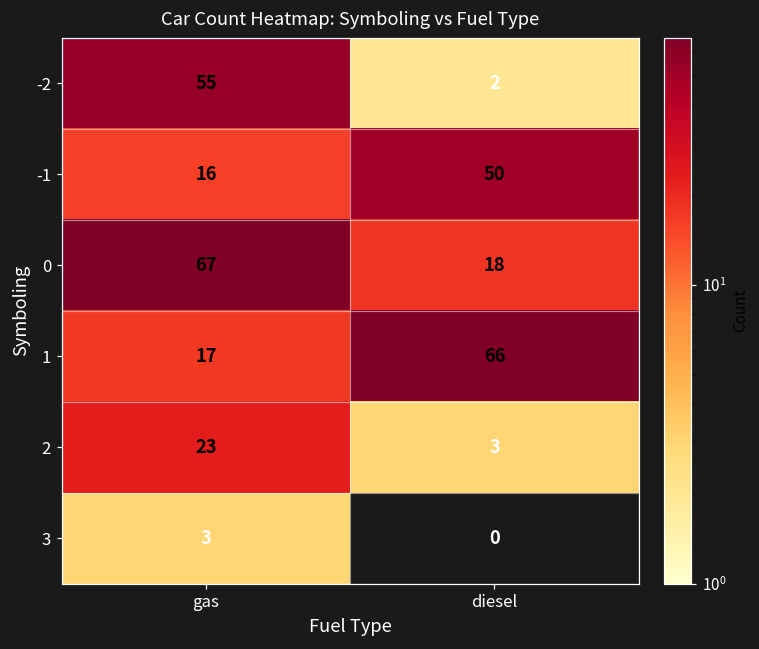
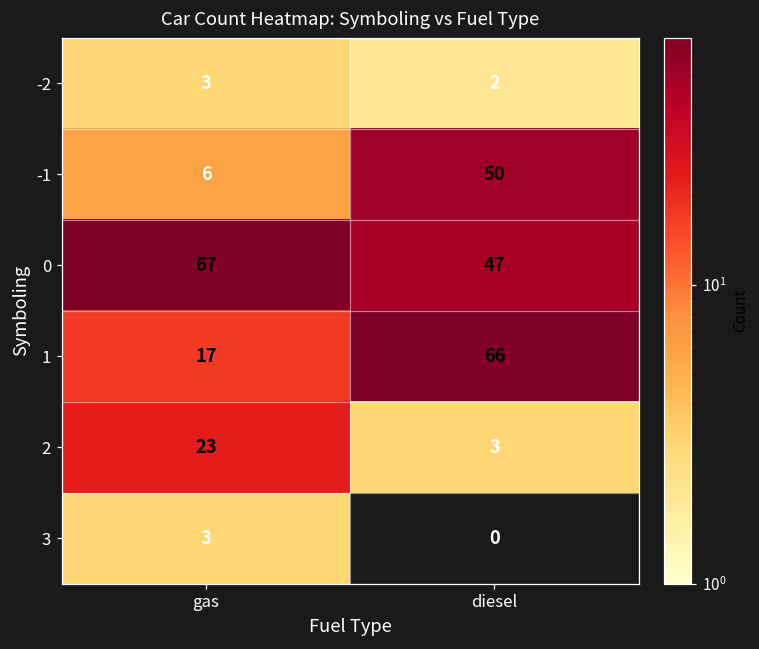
-2, gas: 55 -> 3
-1, gas: 16 -> 6
0, diesel: 18 -> 47
